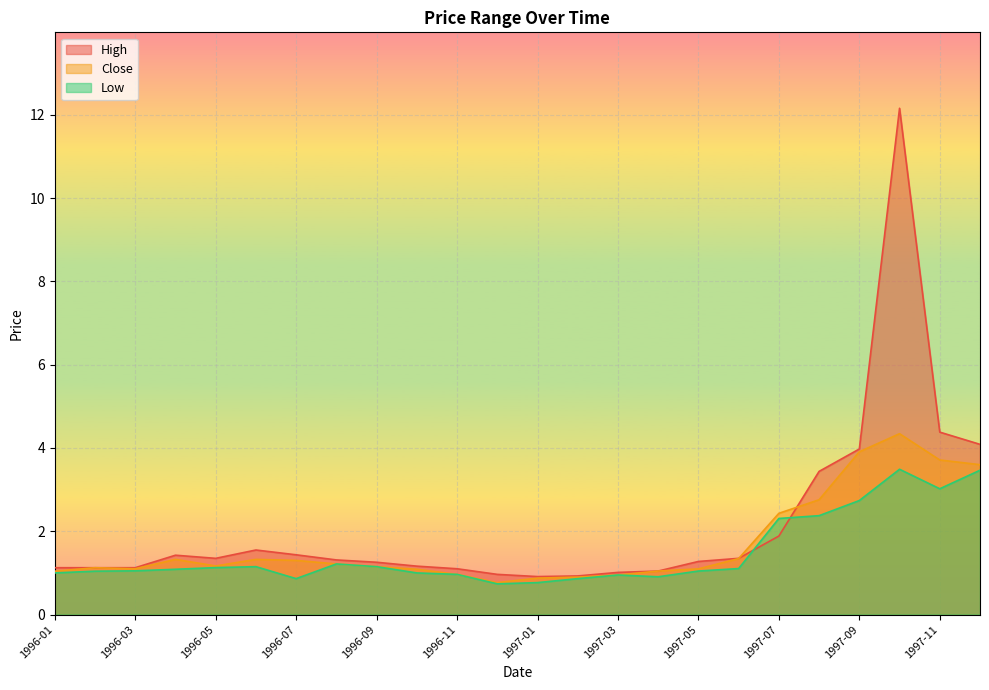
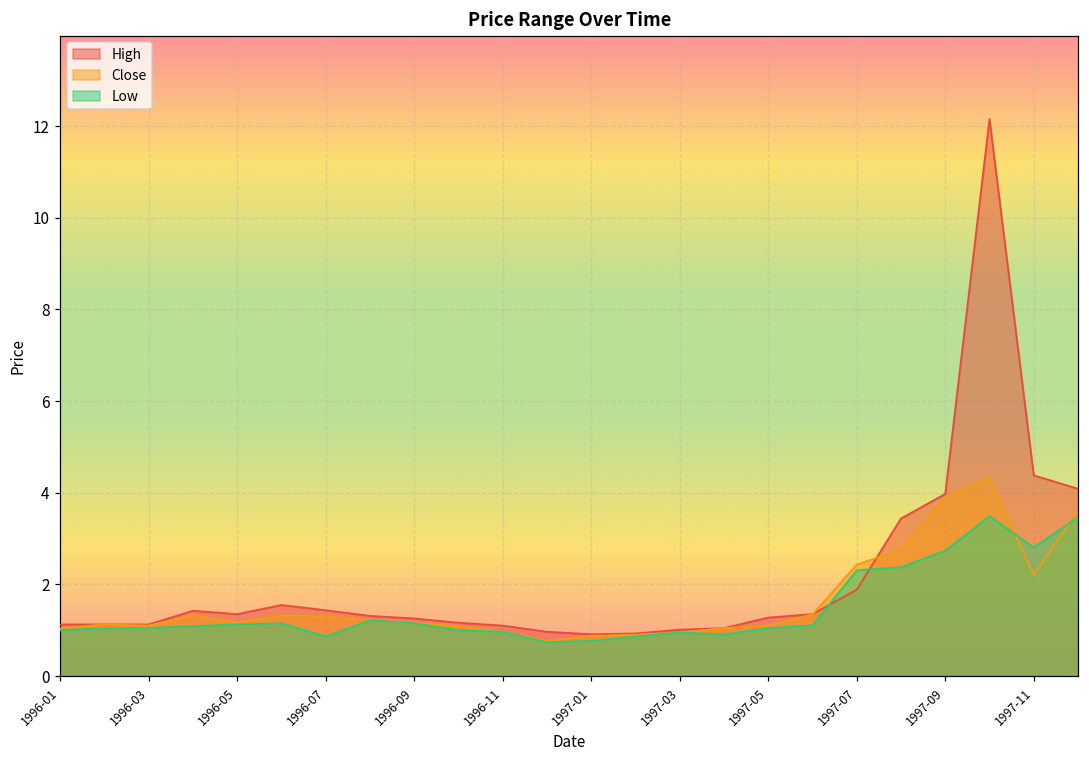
Close, 1997-11: 3.7 -> 2.2
Low, 1997-11: 3.0 -> 2.8
